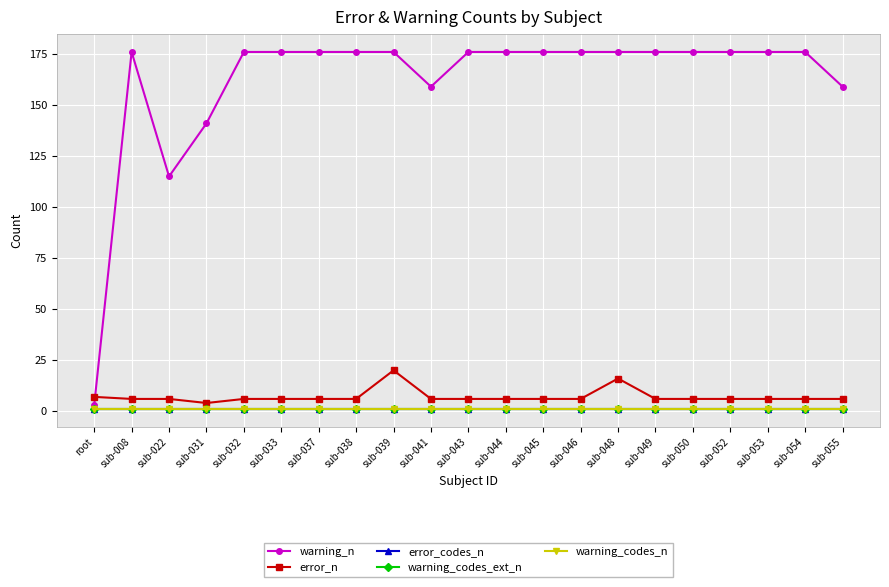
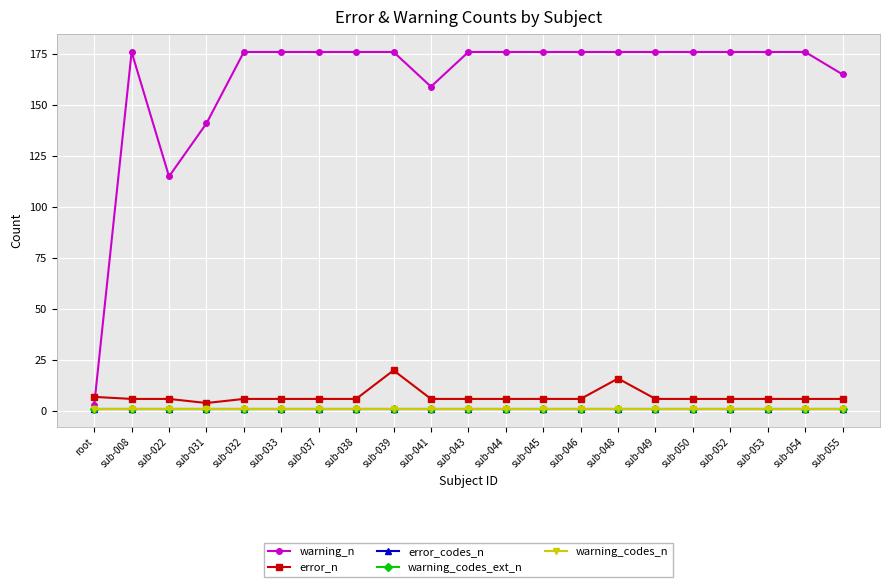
warning_n, sub-055: 159 -> 165
